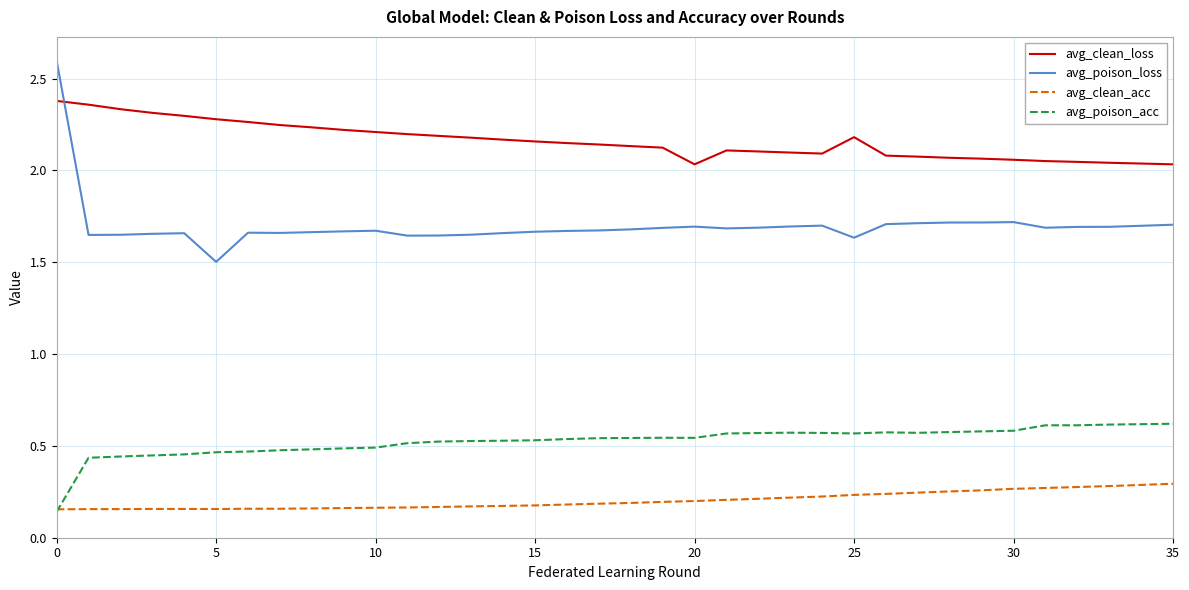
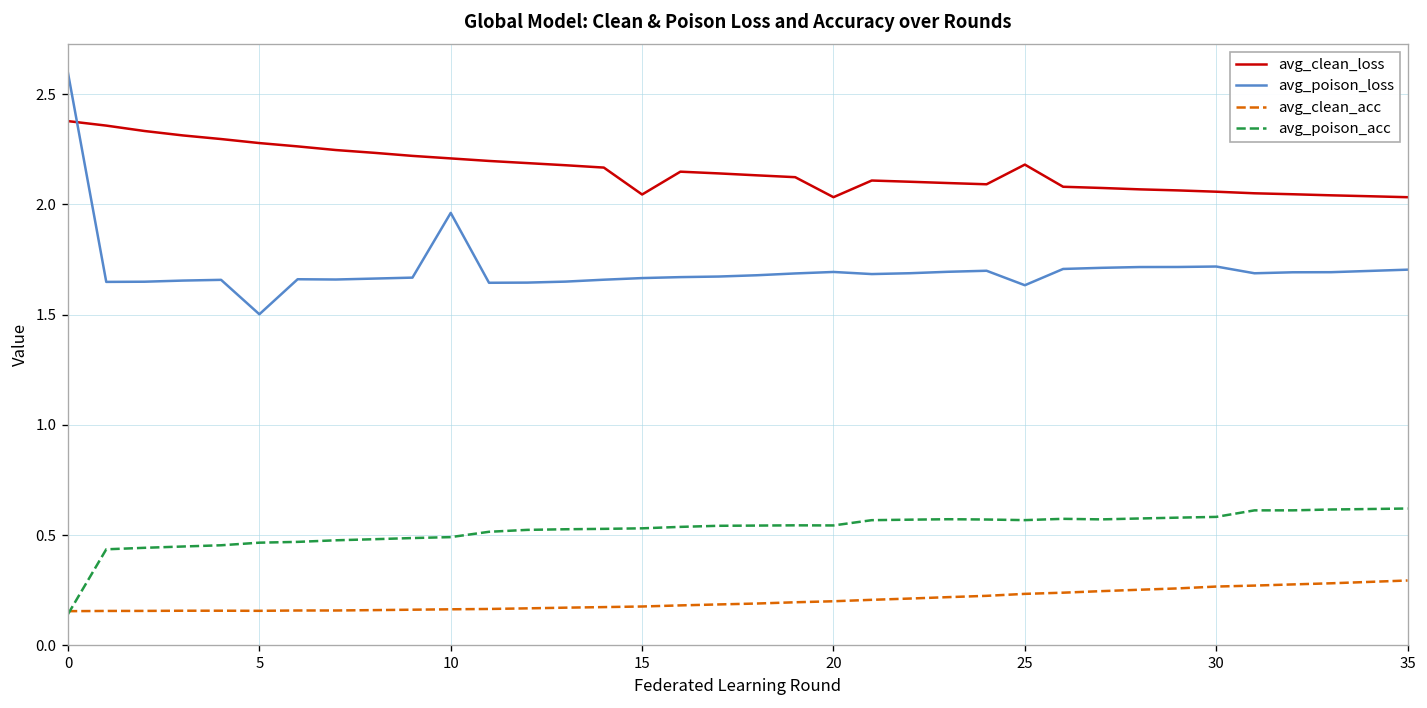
avg_poison_loss, 10: 1.67 -> 1.96
avg_clean_loss, 15: 2.16 -> 2.05
